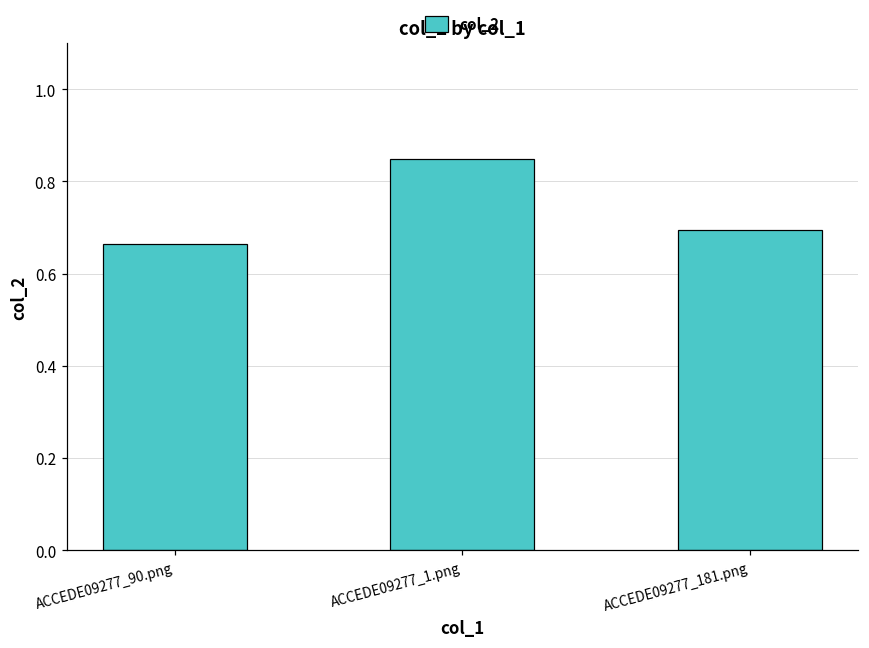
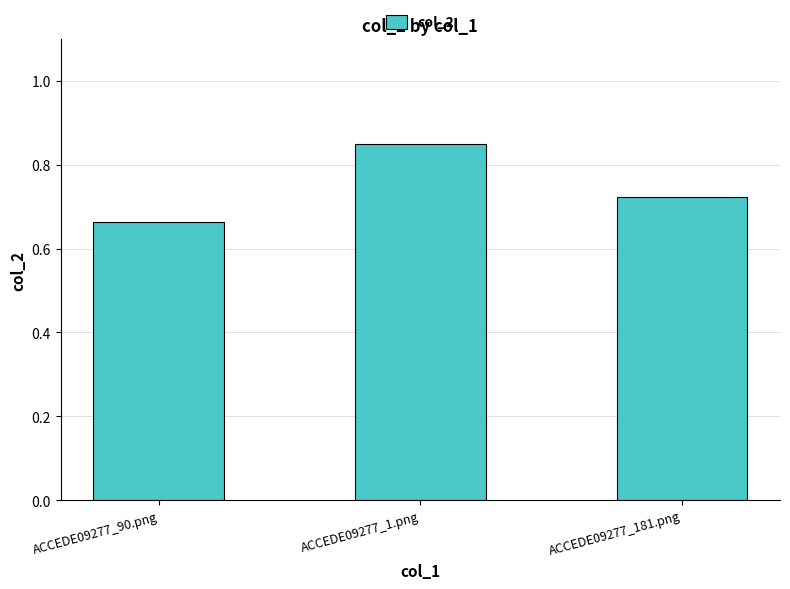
ACCEDE09277_181.png: 0.69 -> 0.72
